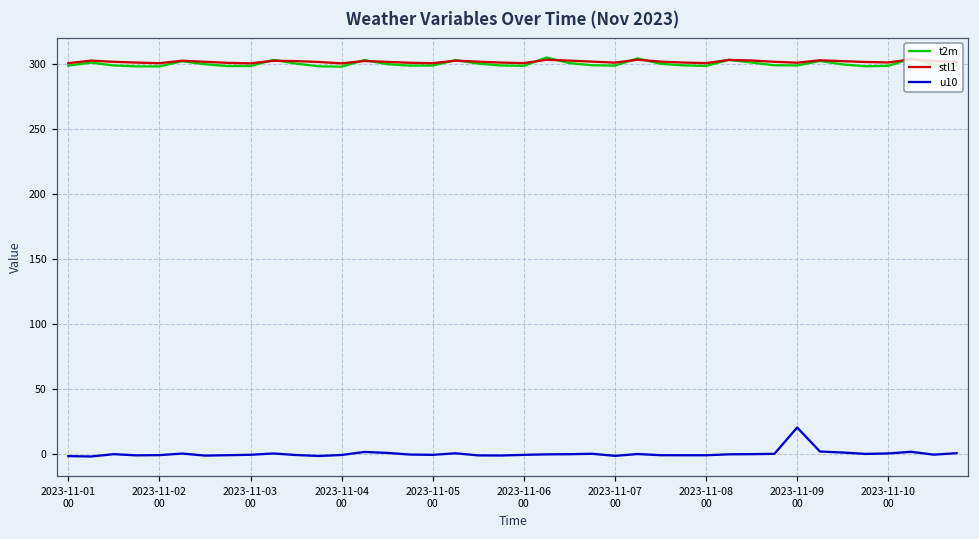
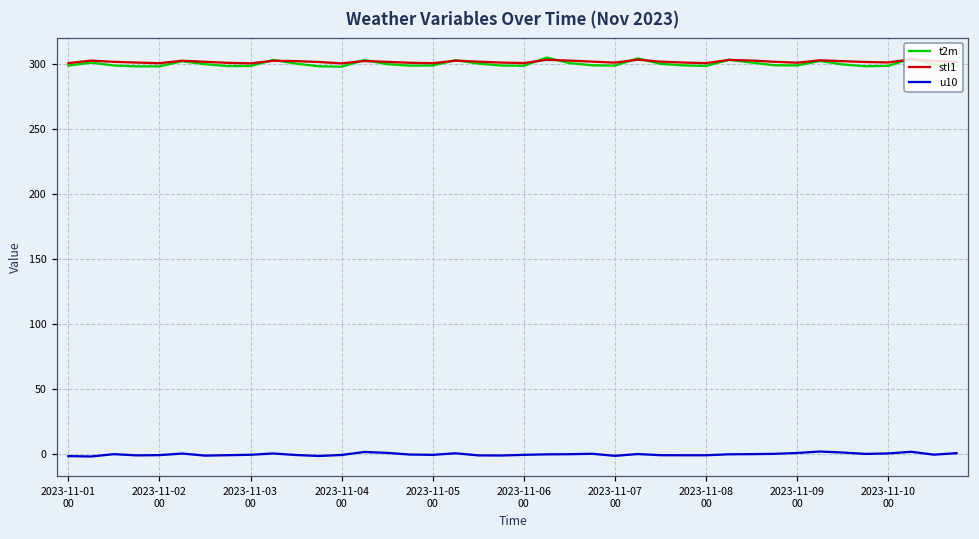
u10, 2023-11-09 00: 20 -> 0
